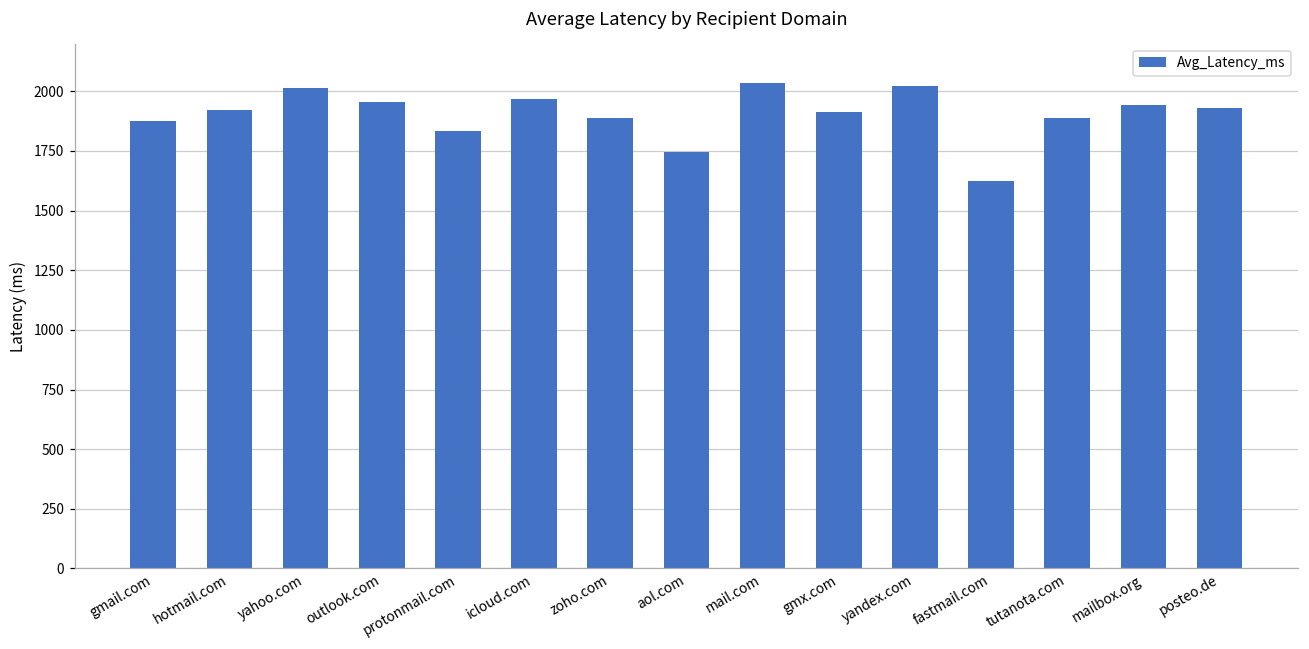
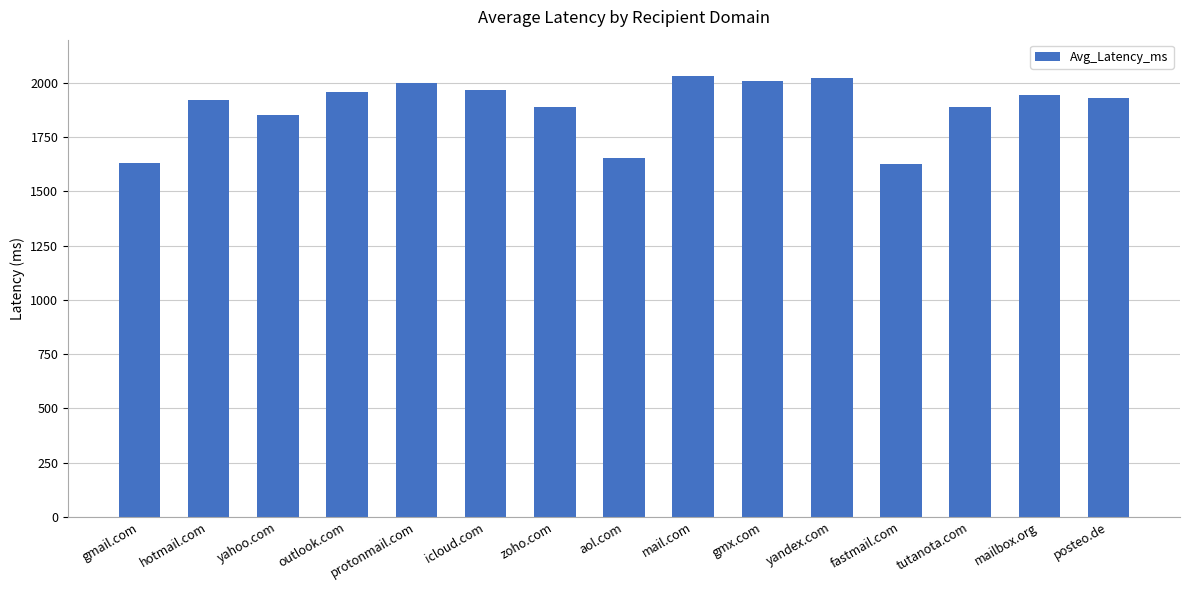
gmail.com: 1880 -> 1630
yahoo.com: 2010 -> 1850
protonmail.com: 1830 -> 2000
aol.com: 1750 -> 1650
gmx.com: 1910 -> 2010
